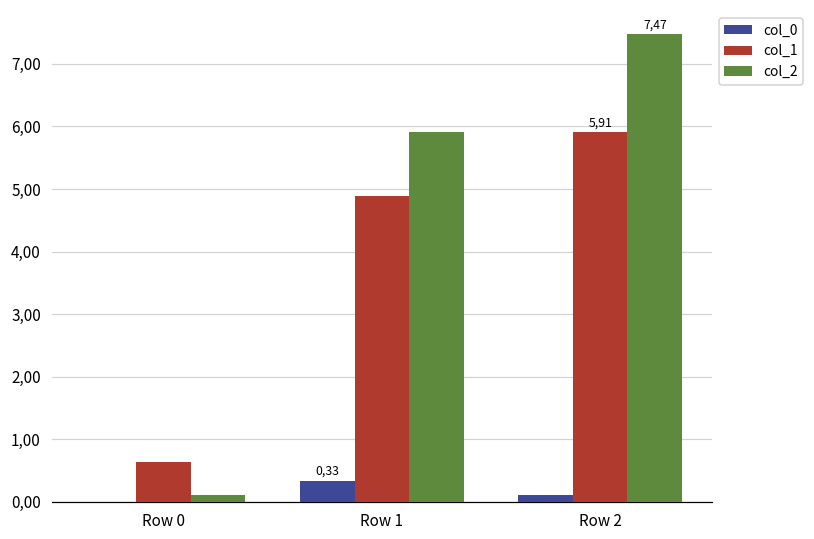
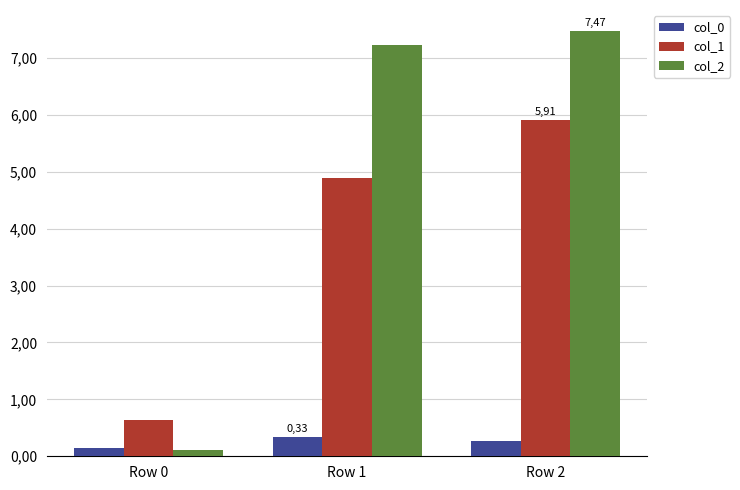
col_0, Row 0: 0 -> 10
col_2, Row 1: 590 -> 720
col_0, Row 2: 10 -> 30
